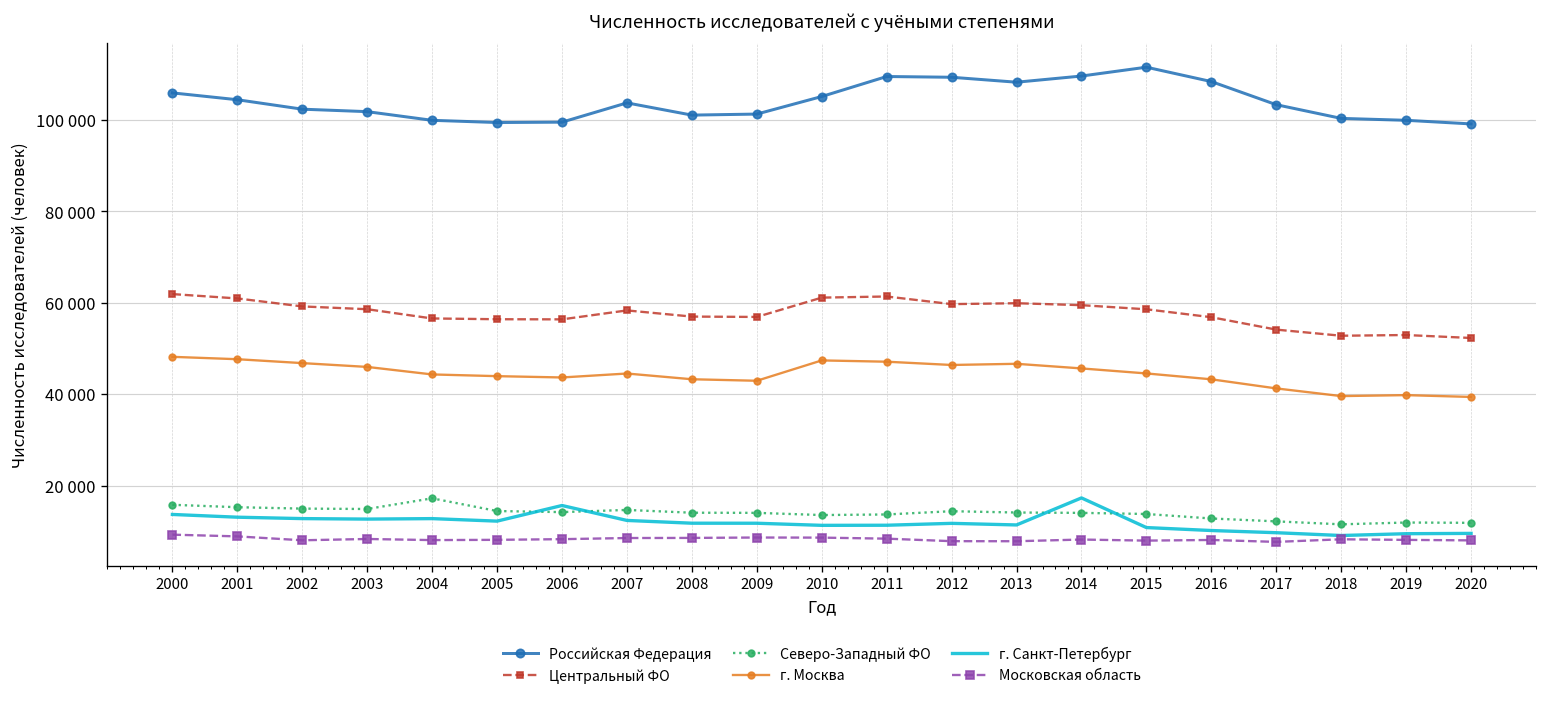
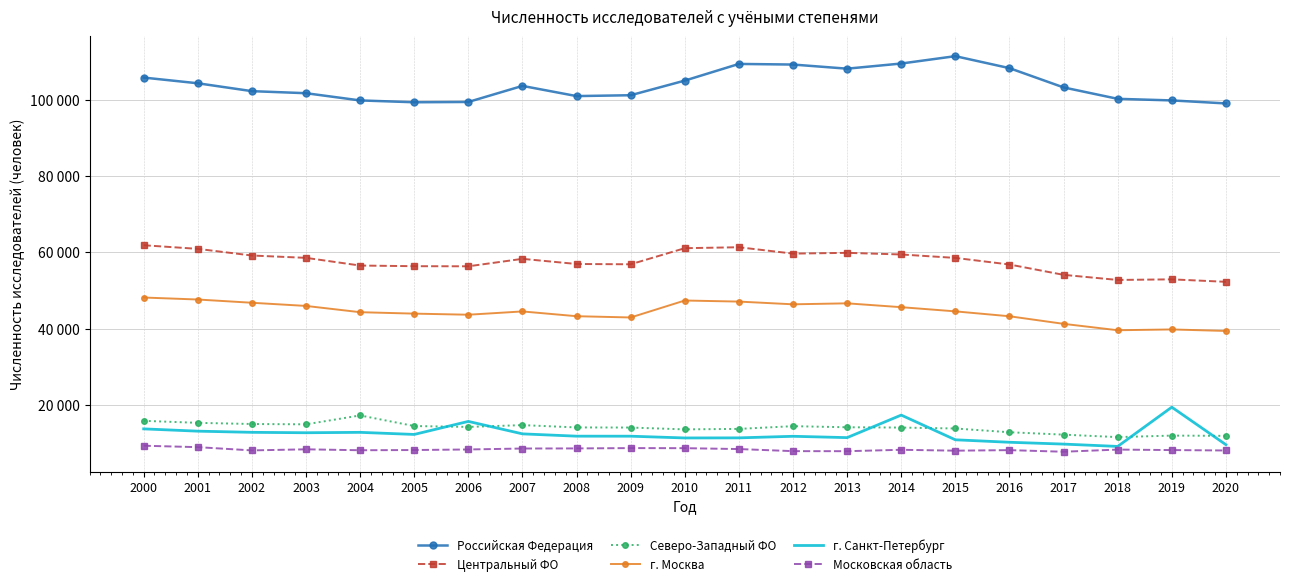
г. Санкт-Петербург, 2019: 9000 -> 19000
